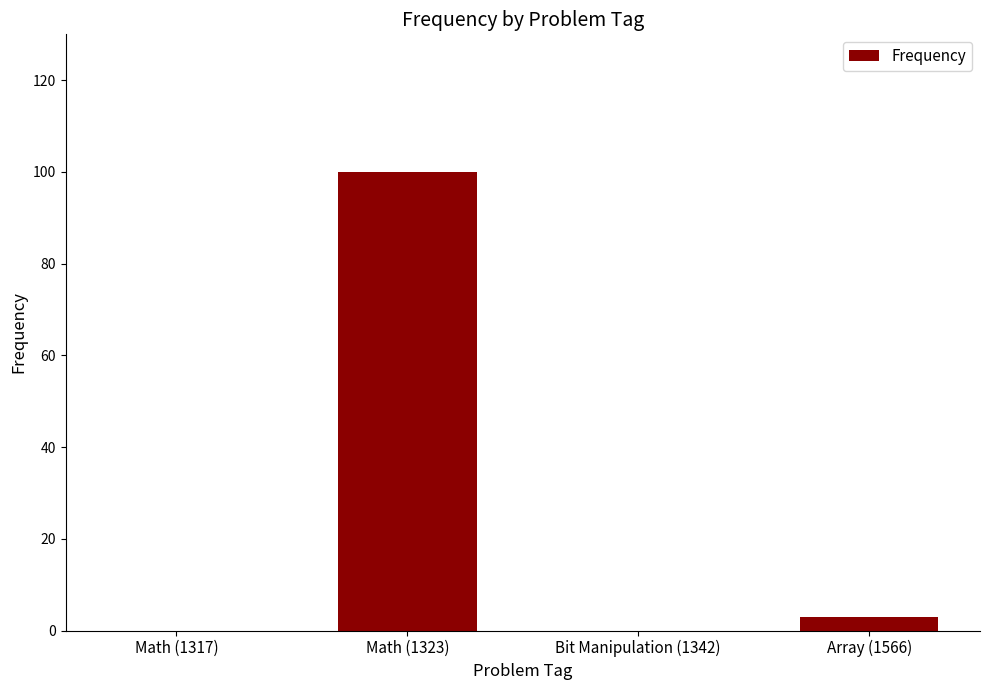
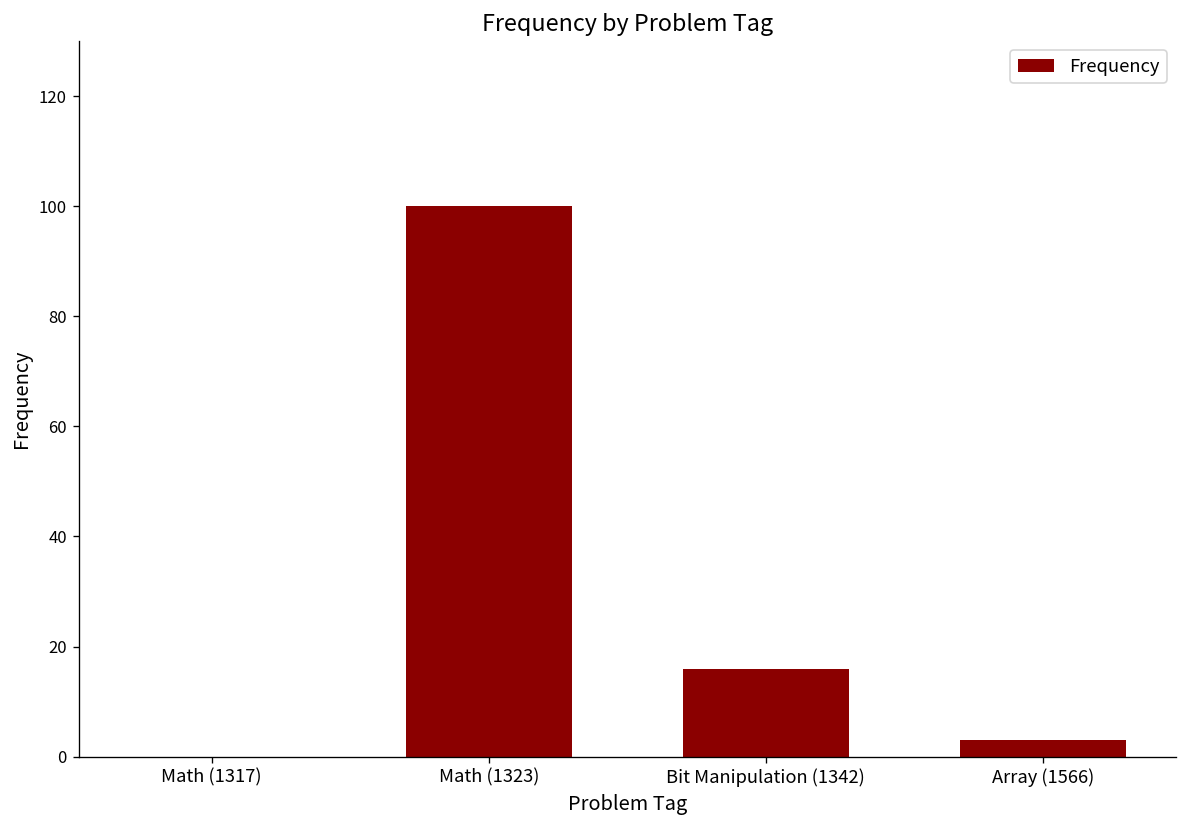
Bit Manipulation (1342): 0 -> 16
